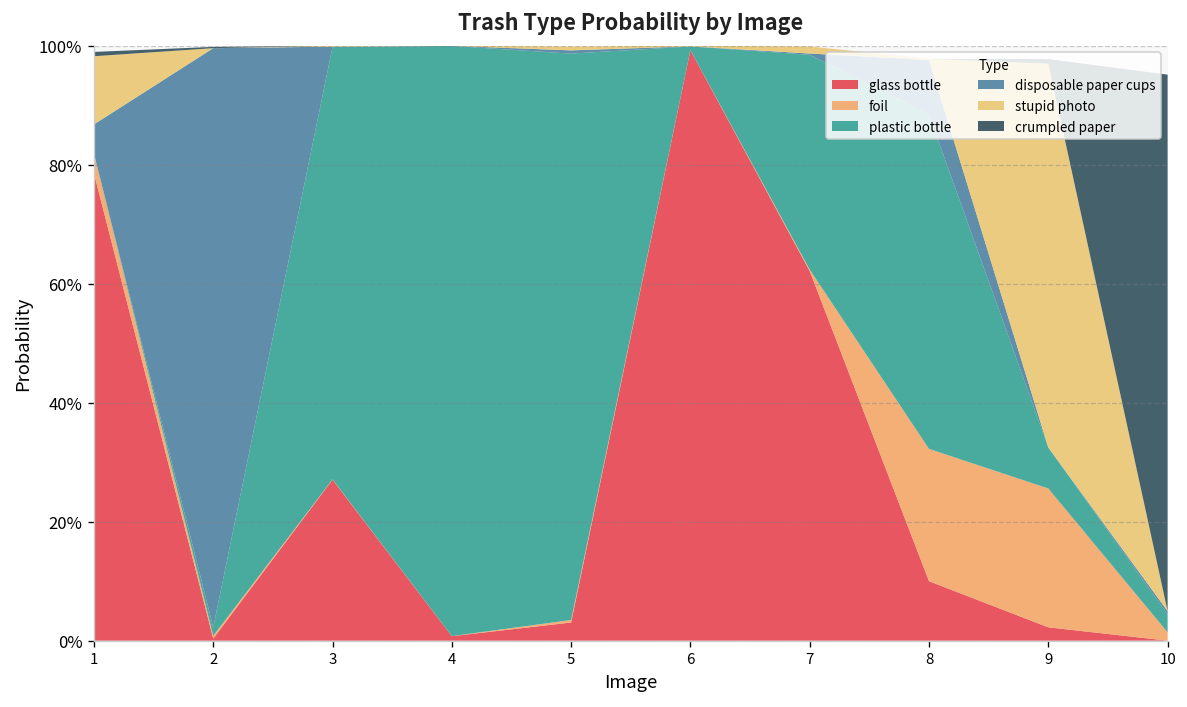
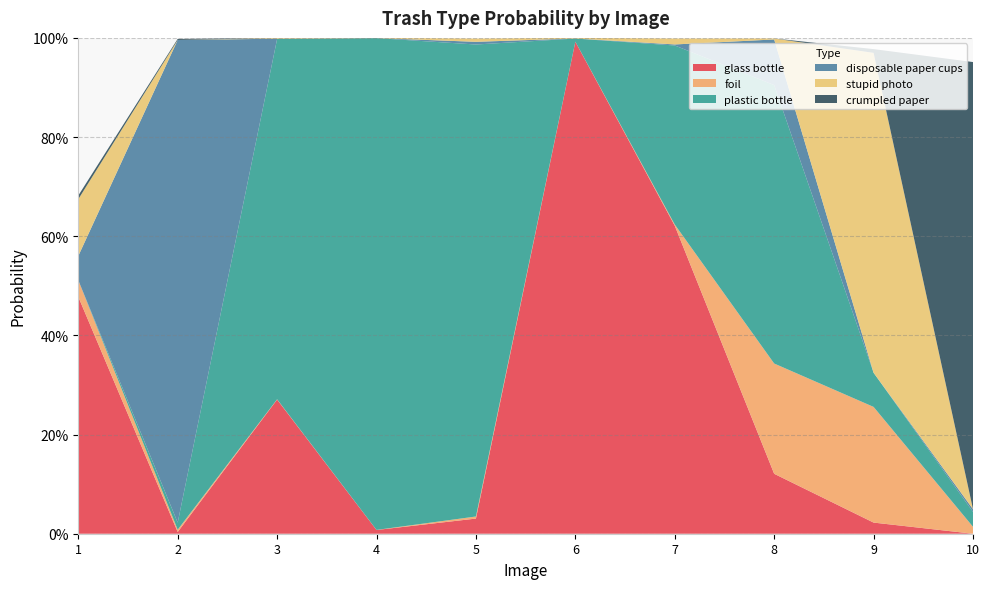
glass bottle, 1: 79% -> 48%
glass bottle, 8: 10% -> 12%
